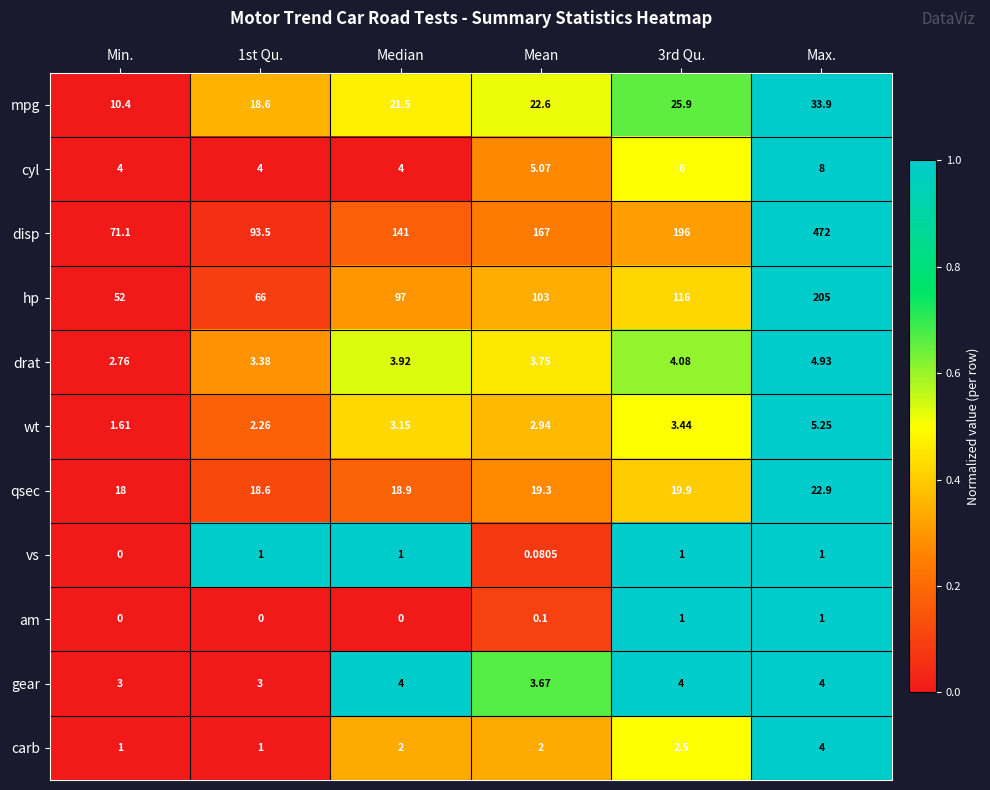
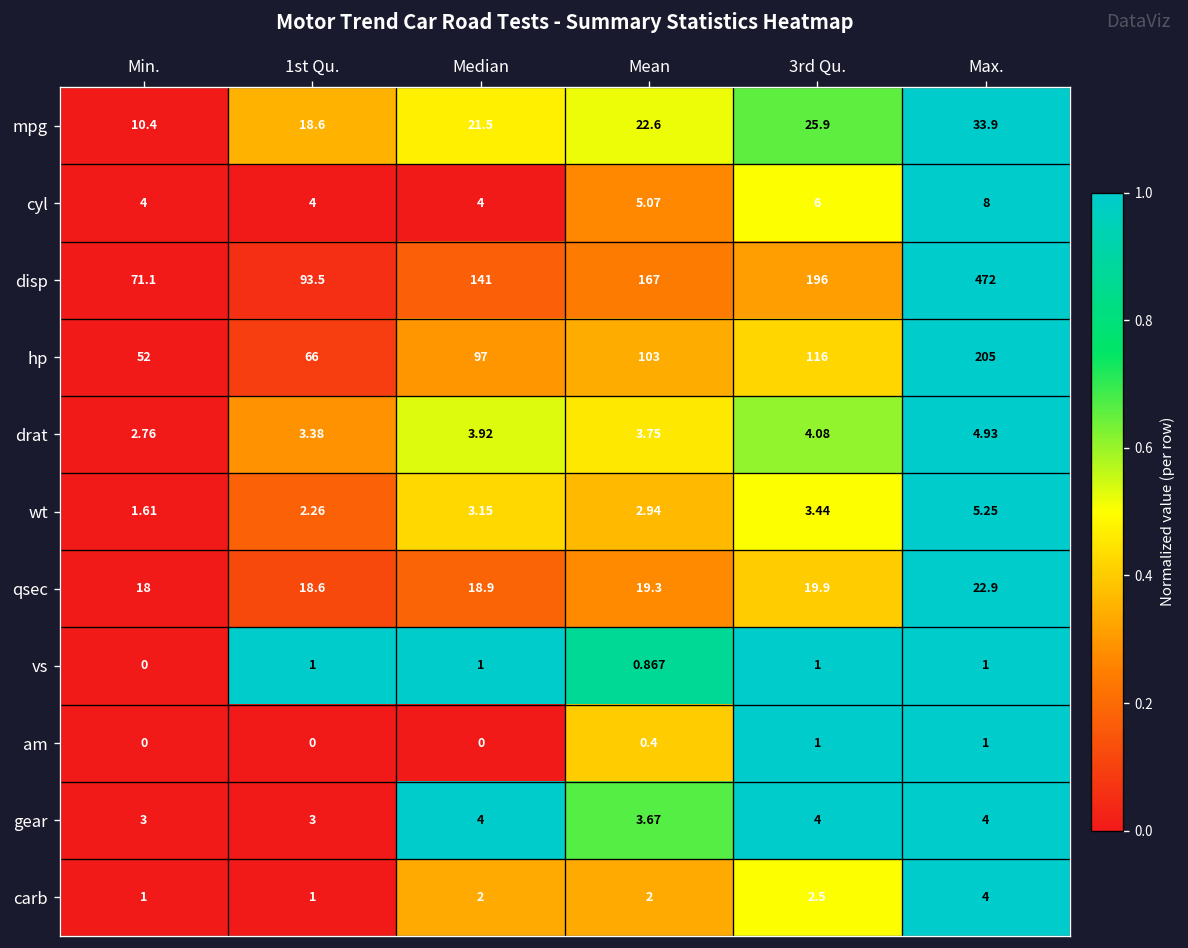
vs, Mean: 0.0805 -> 0.867
am, Mean: 0.1 -> 0.4
